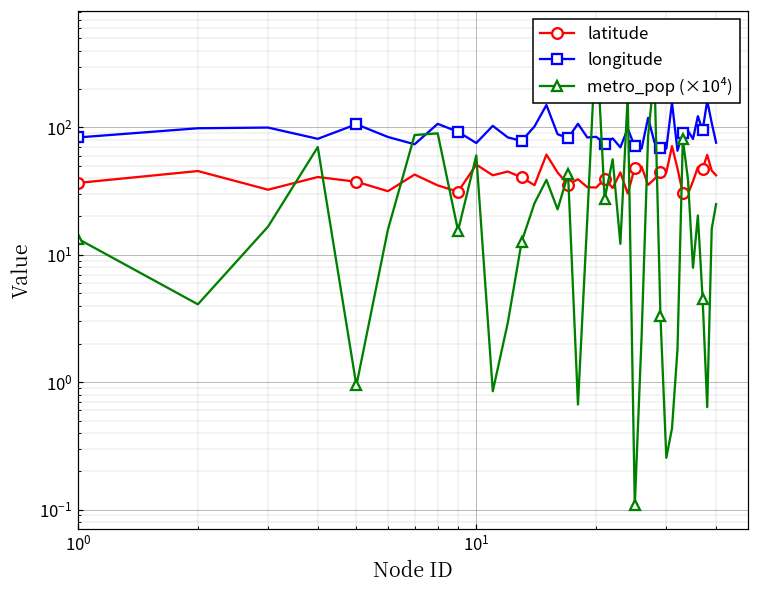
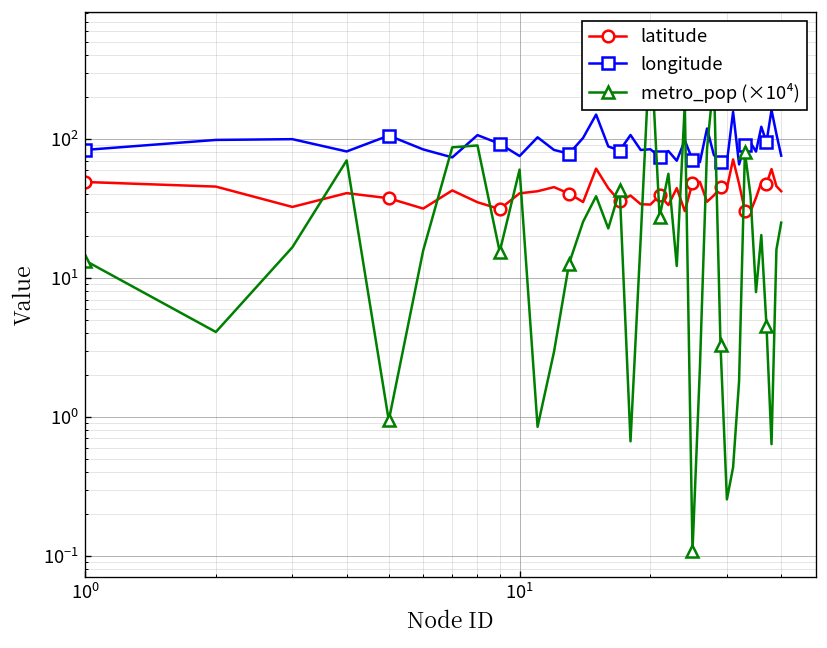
latitude, 10^0: 37 -> 49
latitude, 10^1: 50 -> 41
